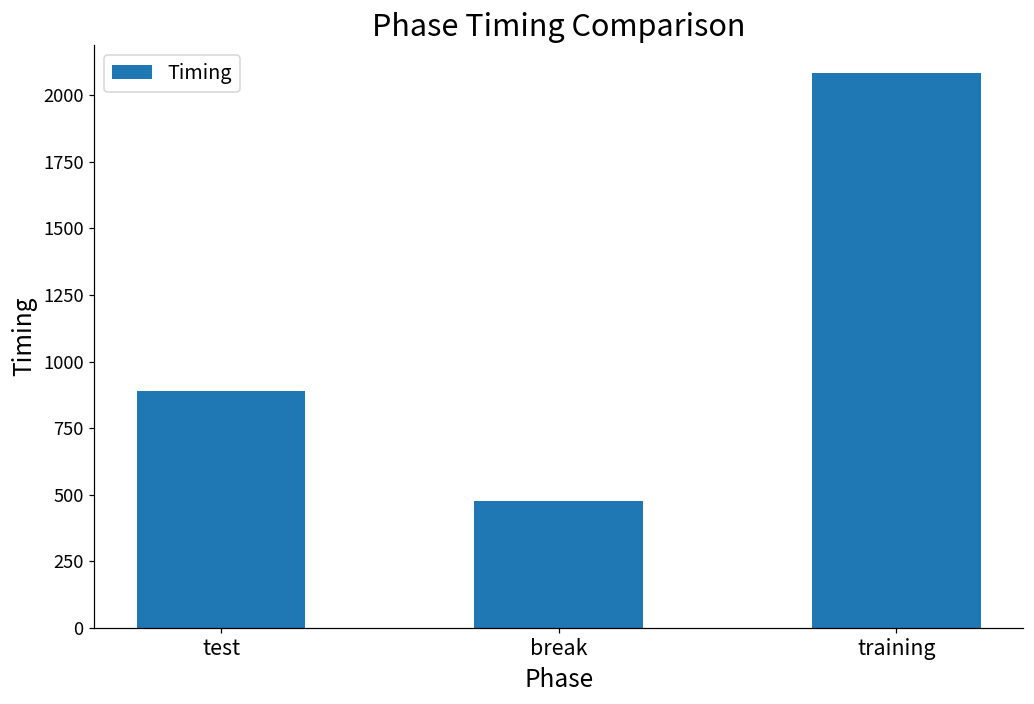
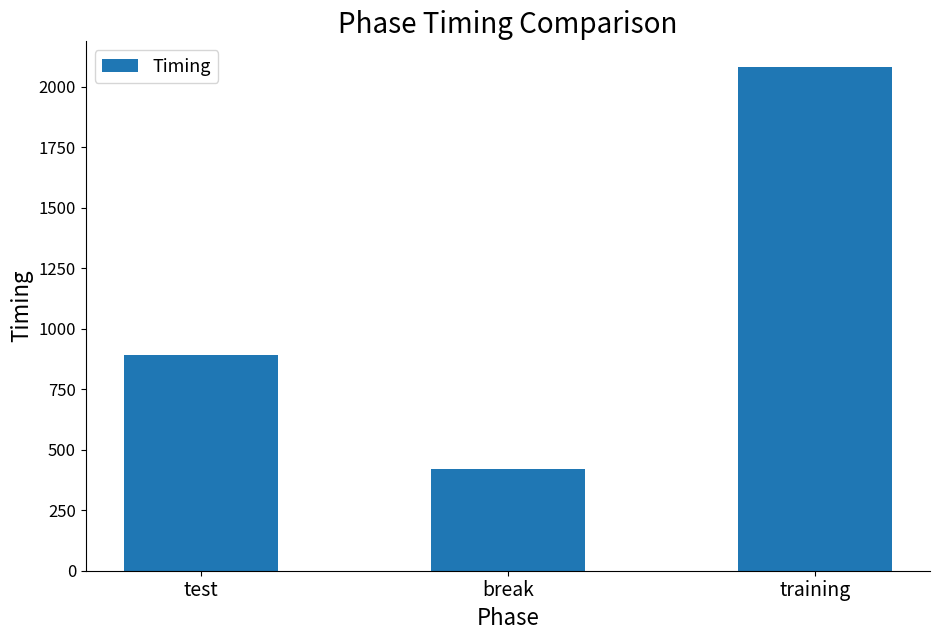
break: 480 -> 420
